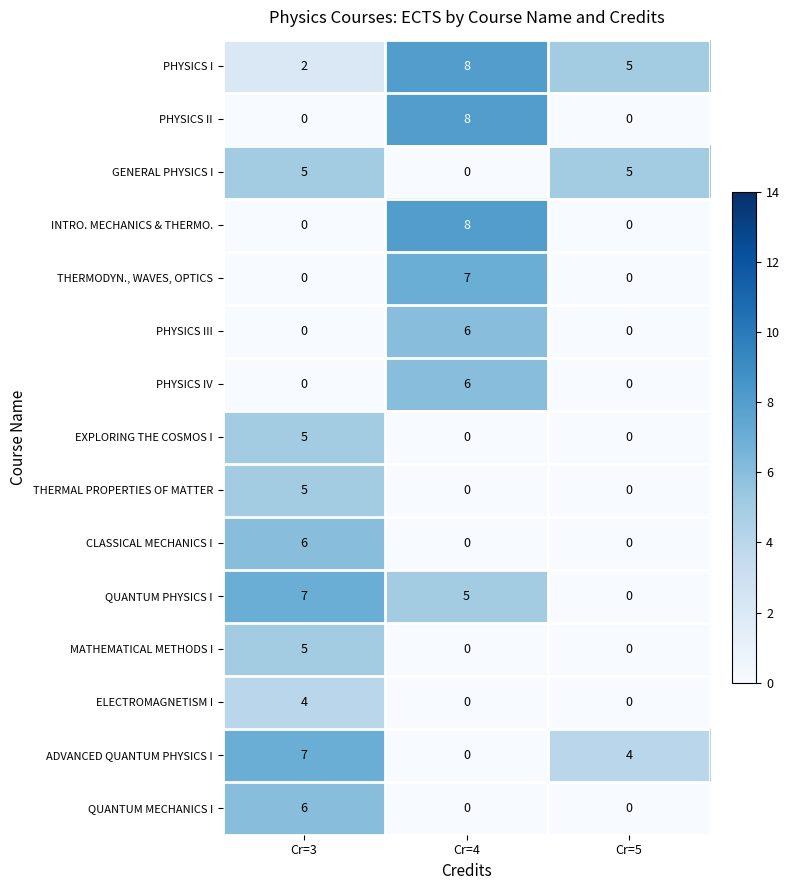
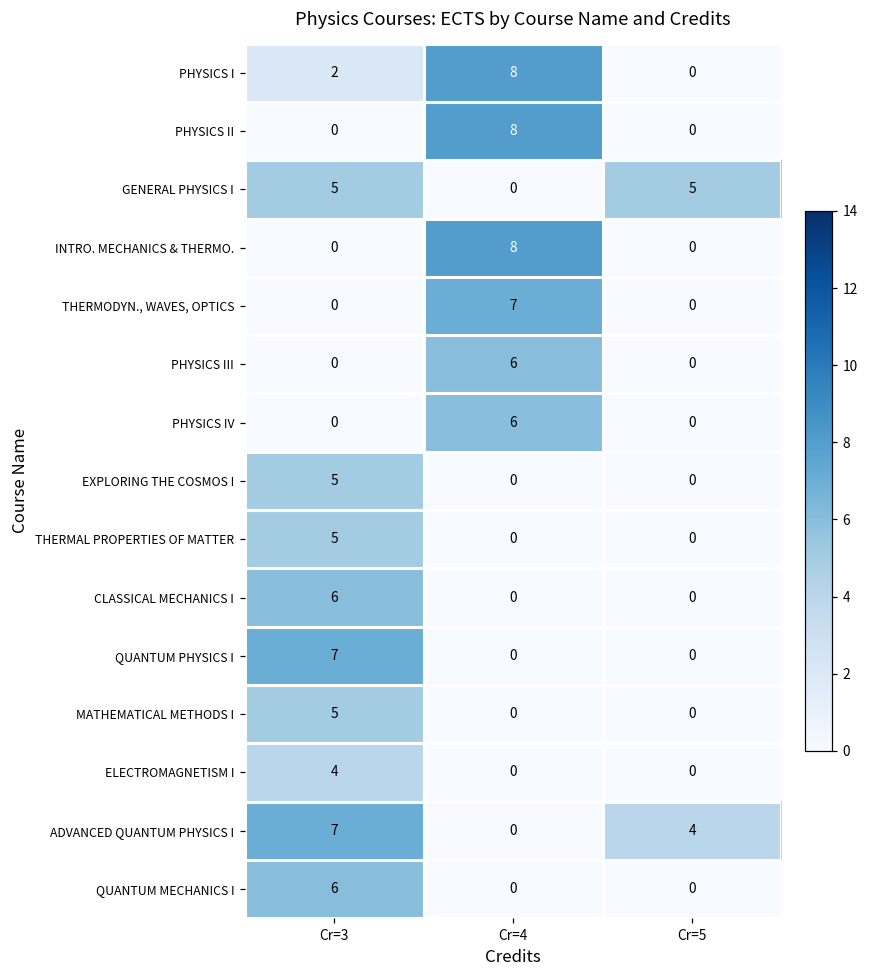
PHYSICS I, Cr=5: 5 -> 0
QUANTUM PHYSICS I, Cr=4: 5 -> 0
